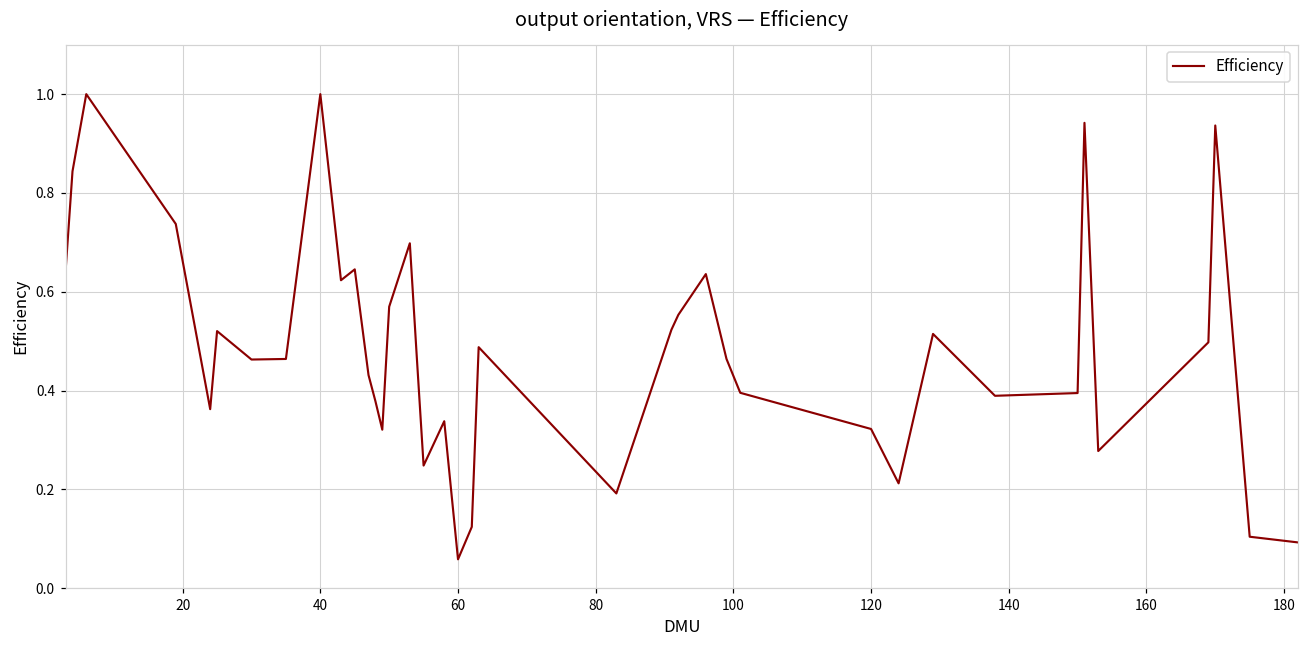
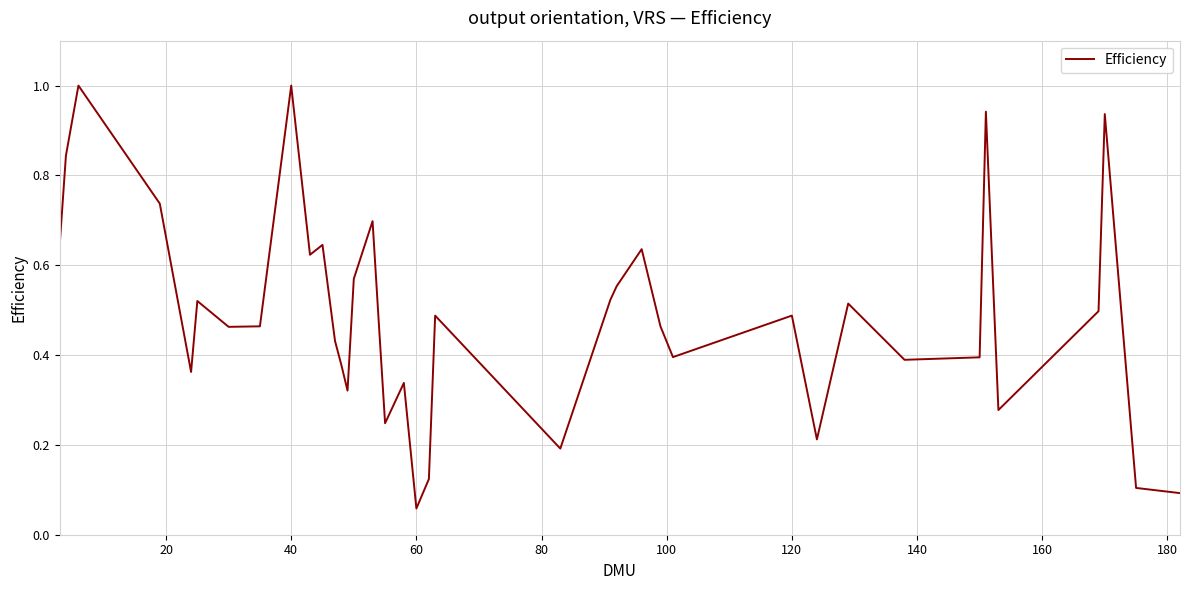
120: 0.32 -> 0.49
